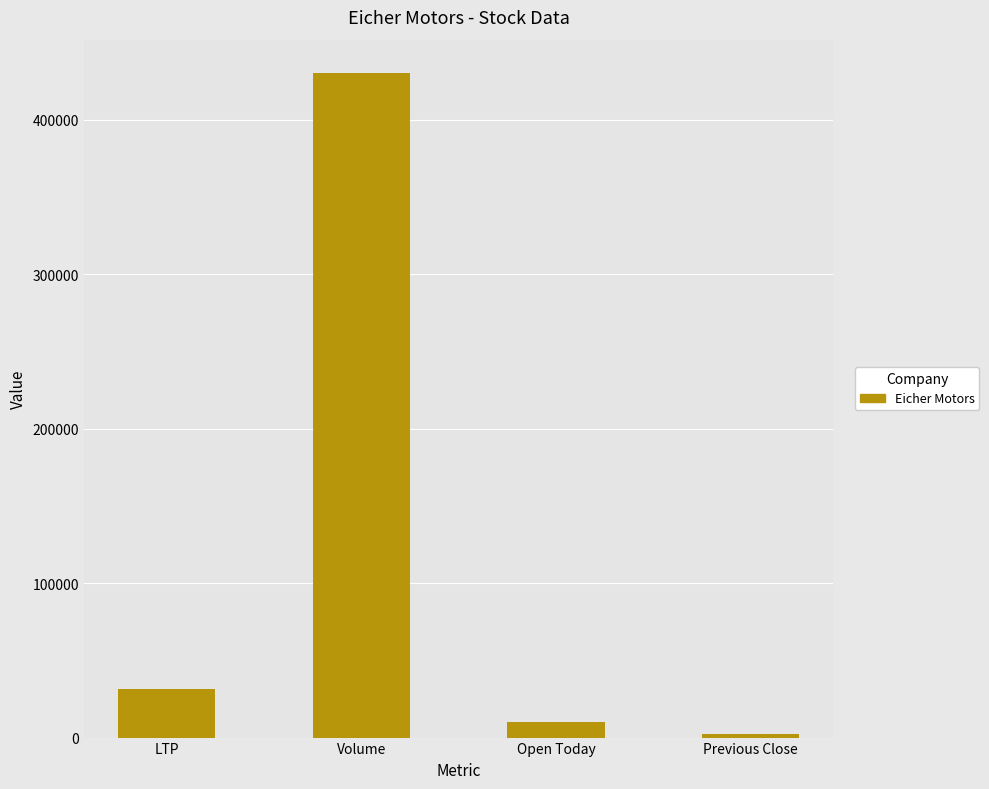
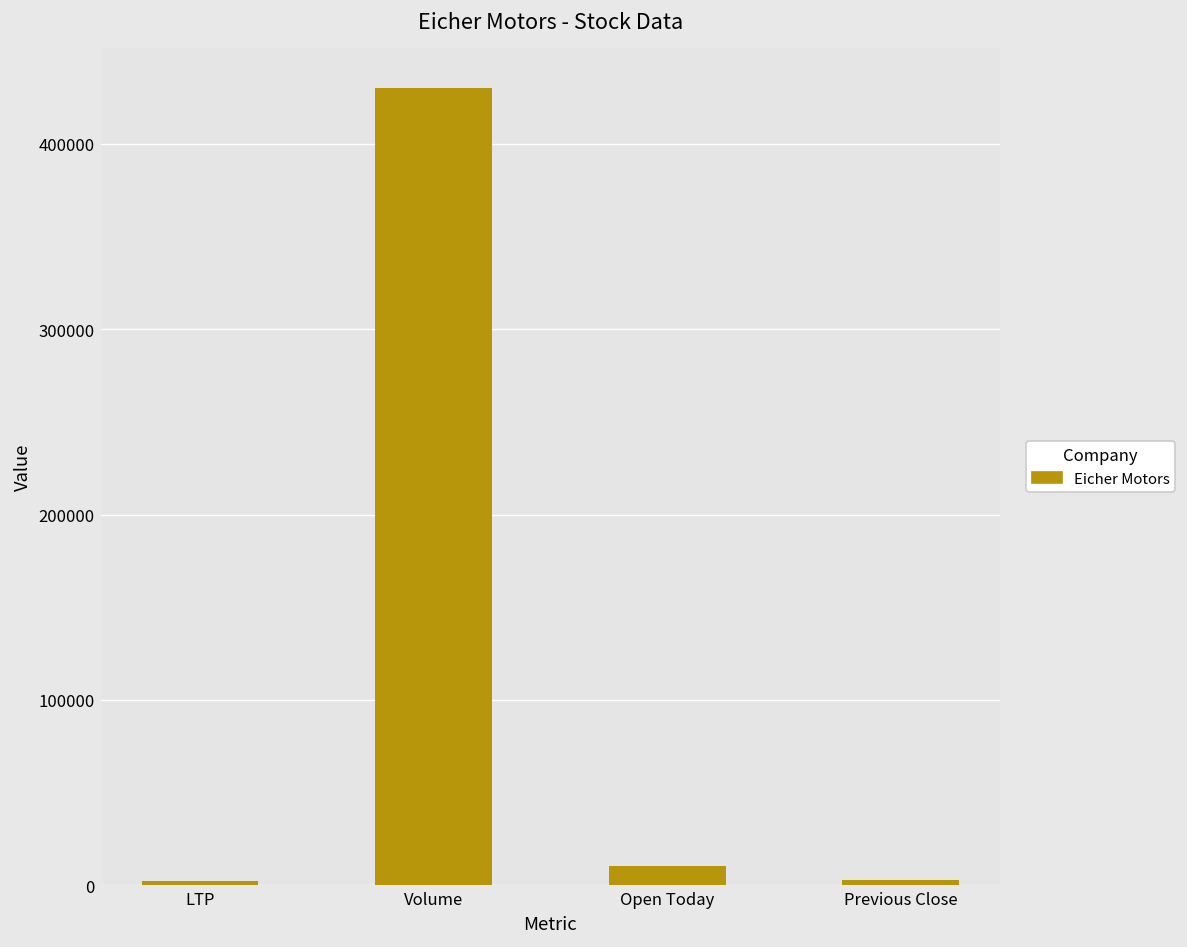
LTP: 32000 -> 3000
